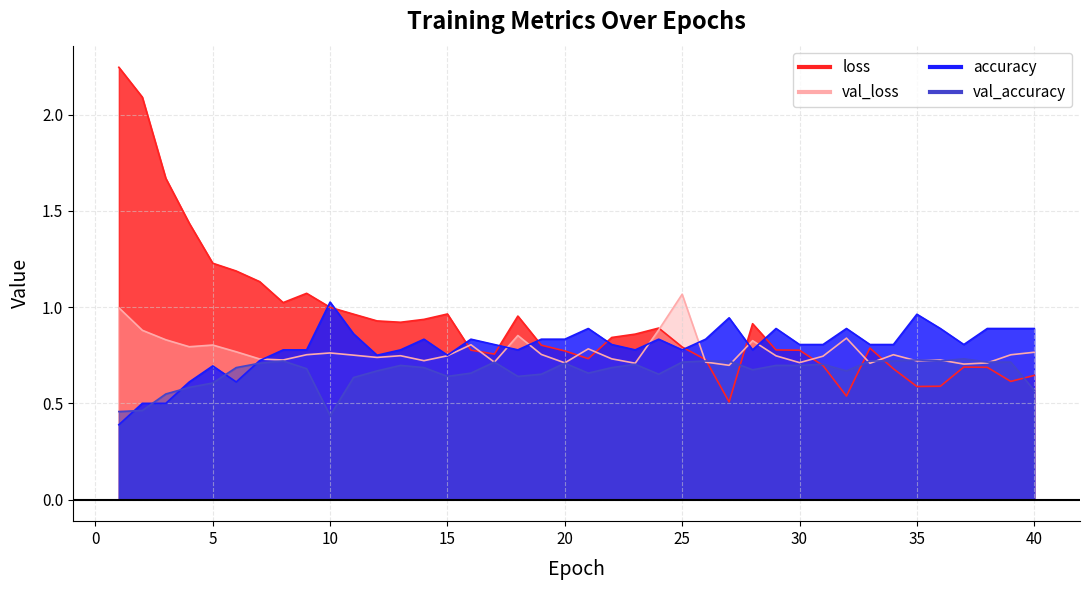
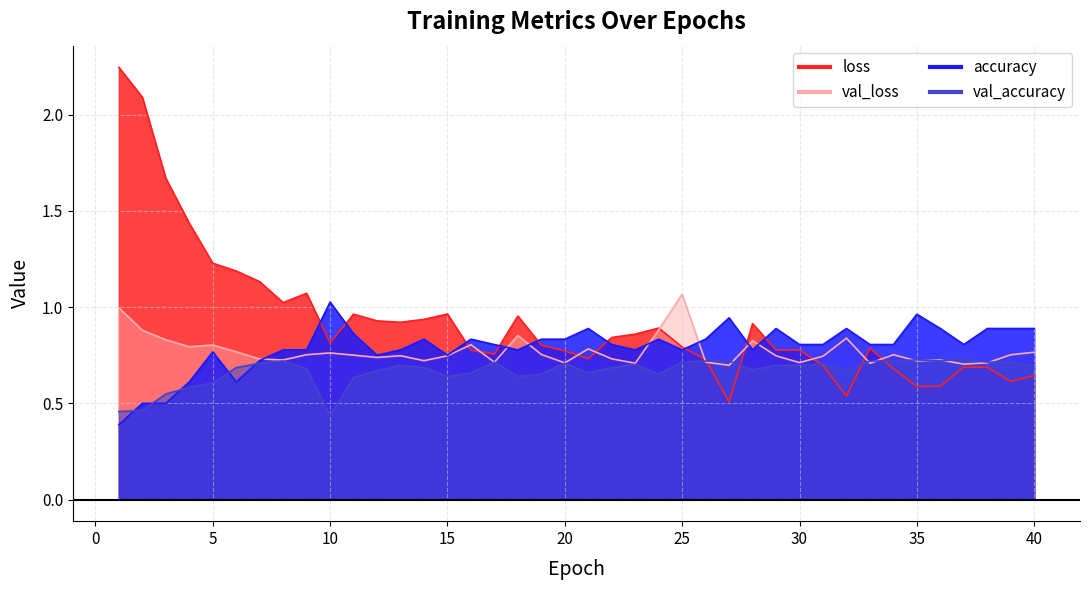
accuracy, 5: 0.69 -> 0.77
loss, 10: 1.00 -> 0.81
val_accuracy, 40: 0.57 -> 0.69
